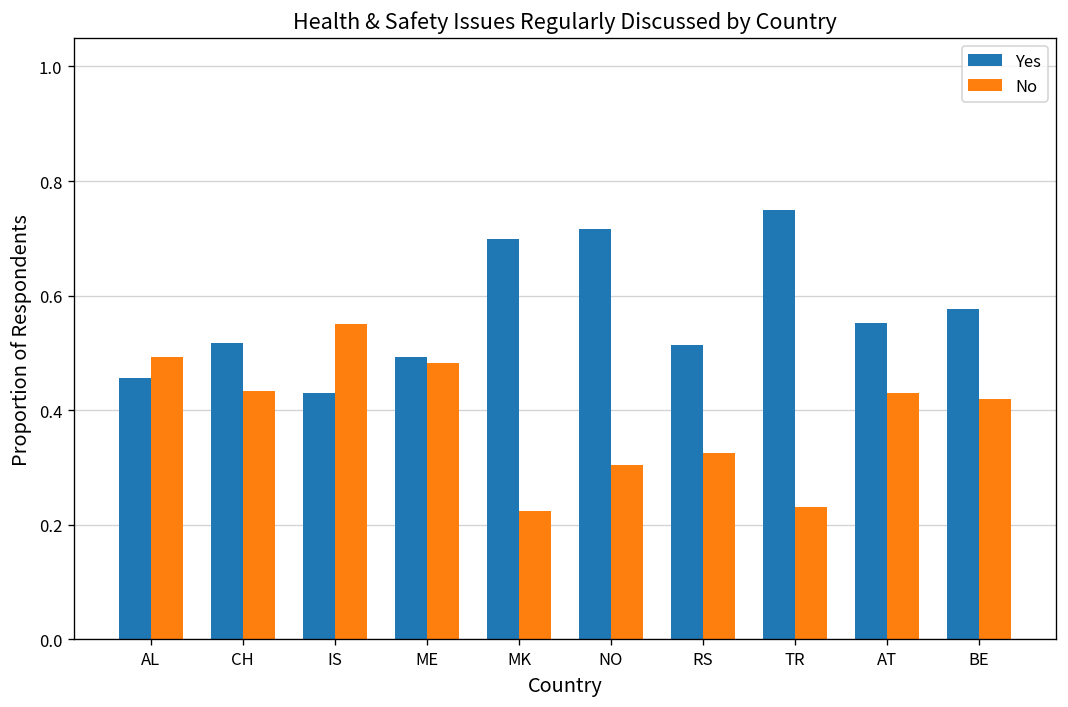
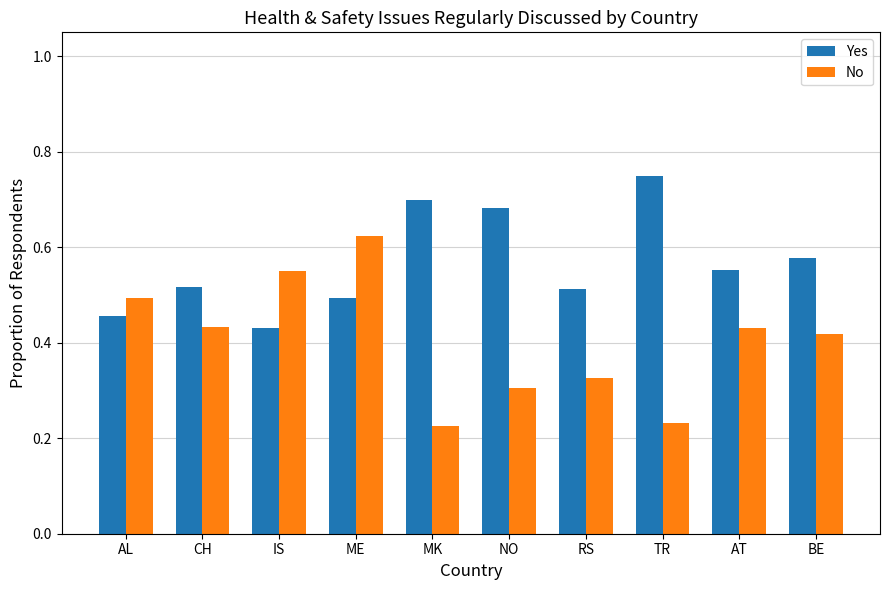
No, ME: 0.48 -> 0.62
Yes, NO: 0.72 -> 0.68
